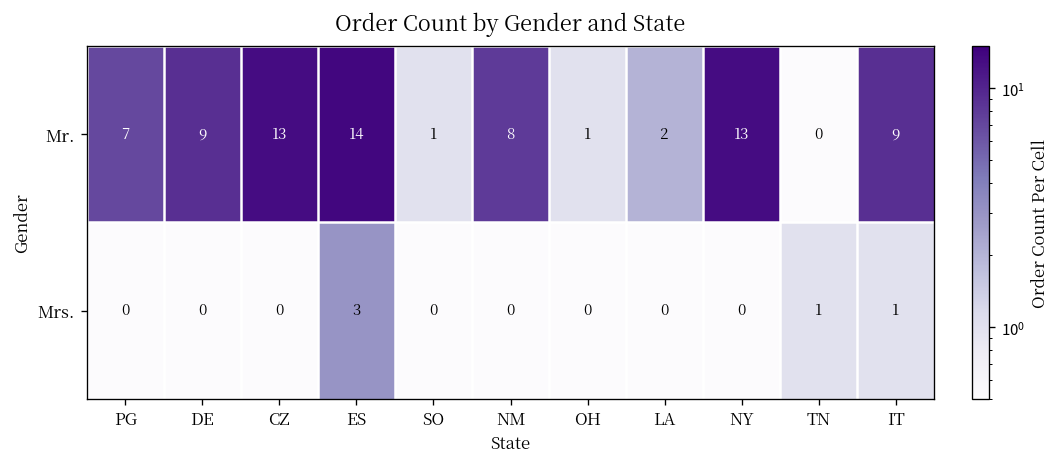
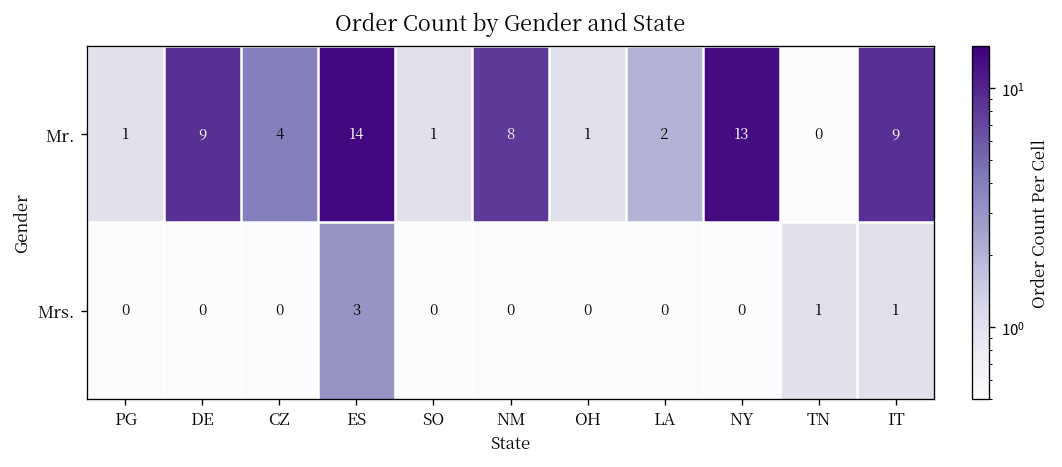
Mr., PG: 7 -> 1
Mr., CZ: 13 -> 4
